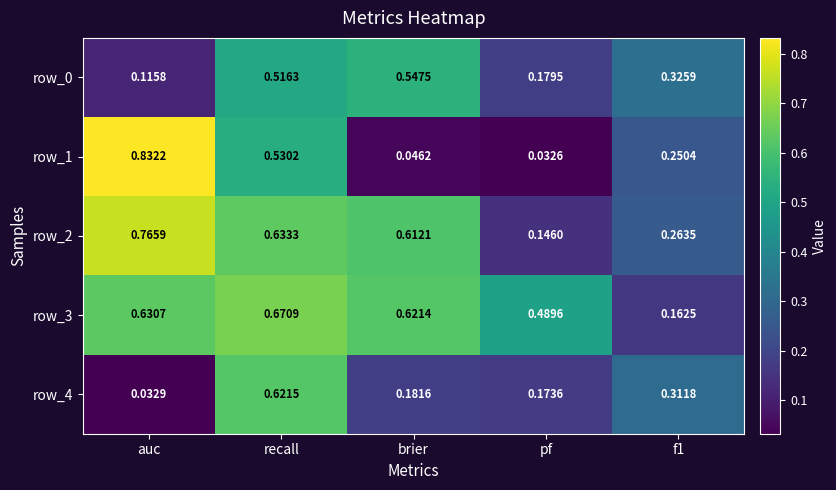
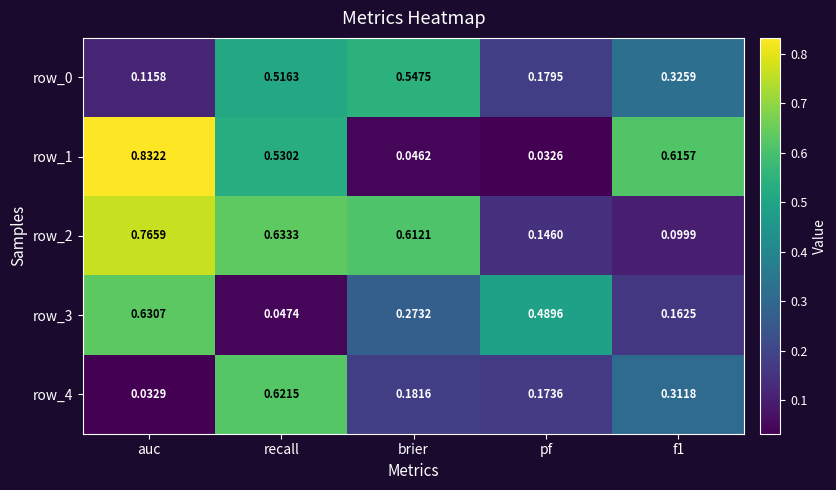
row_1, f1: 0.2504 -> 0.6157
row_2, f1: 0.2635 -> 0.0999
row_3, recall: 0.6709 -> 0.0474
row_3, brier: 0.6214 -> 0.2732
